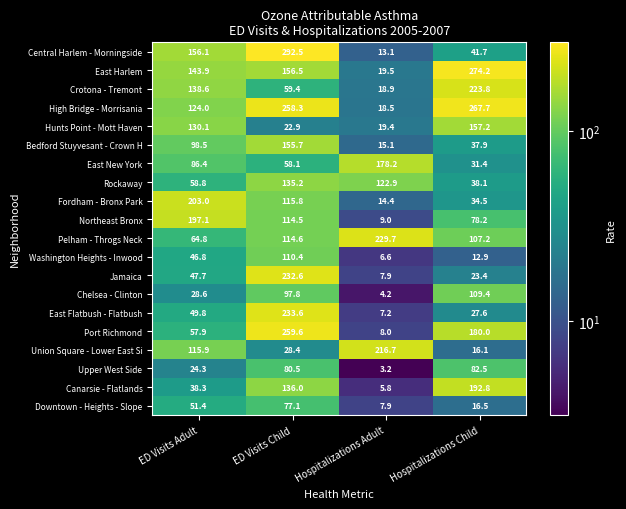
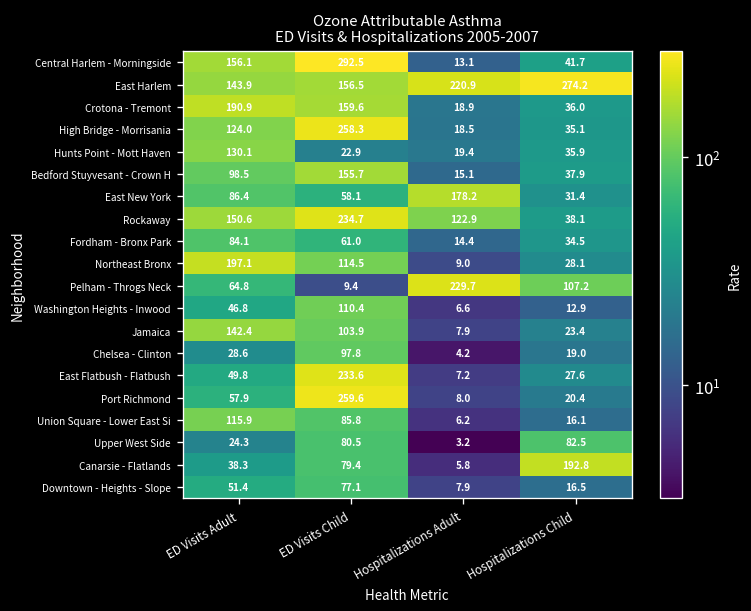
East Harlem, Hospitalizations Adult: 19.5 -> 220.9
Crotona - Tremont, ED Visits Adult: 138.6 -> 190.9
Crotona - Tremont, ED Visits Child: 59.4 -> 159.6
Crotona - Tremont, Hospitalizations Child: 223.8 -> 36.0
High Bridge - Morrisania, Hospitalizations Child: 267.7 -> 35.1
Hunts Point - Mott Haven, Hospitalizations Child: 157.2 -> 35.9
Rockaway, ED Visits Adult: 58.8 -> 150.6
Rockaway, ED Visits Child: 135.2 -> 234.7
Fordham - Bronx Park, ED Visits Adult: 203.0 -> 84.1
Fordham - Bronx Park, ED Visits Child: 115.8 -> 61.0
Northeast Bronx, Hospitalizations Child: 78.2 -> 28.1
Pelham - Throgs Neck, ED Visits Child: 114.6 -> 9.4
Jamaica, ED Visits Adult: 47.7 -> 142.4
Jamaica, ED Visits Child: 232.6 -> 103.9
Chelsea - Clinton, Hospitalizations Child: 109.4 -> 19.0
Port Richmond, Hospitalizations Child: 180.0 -> 20.4
Union Square - Lower East Si, ED Visits Child: 28.4 -> 85.8
Union Square - Lower East Si, Hospitalizations Adult: 216.7 -> 6.2
Canarsie - Flatlands, ED Visits Child: 136.0 -> 79.4
